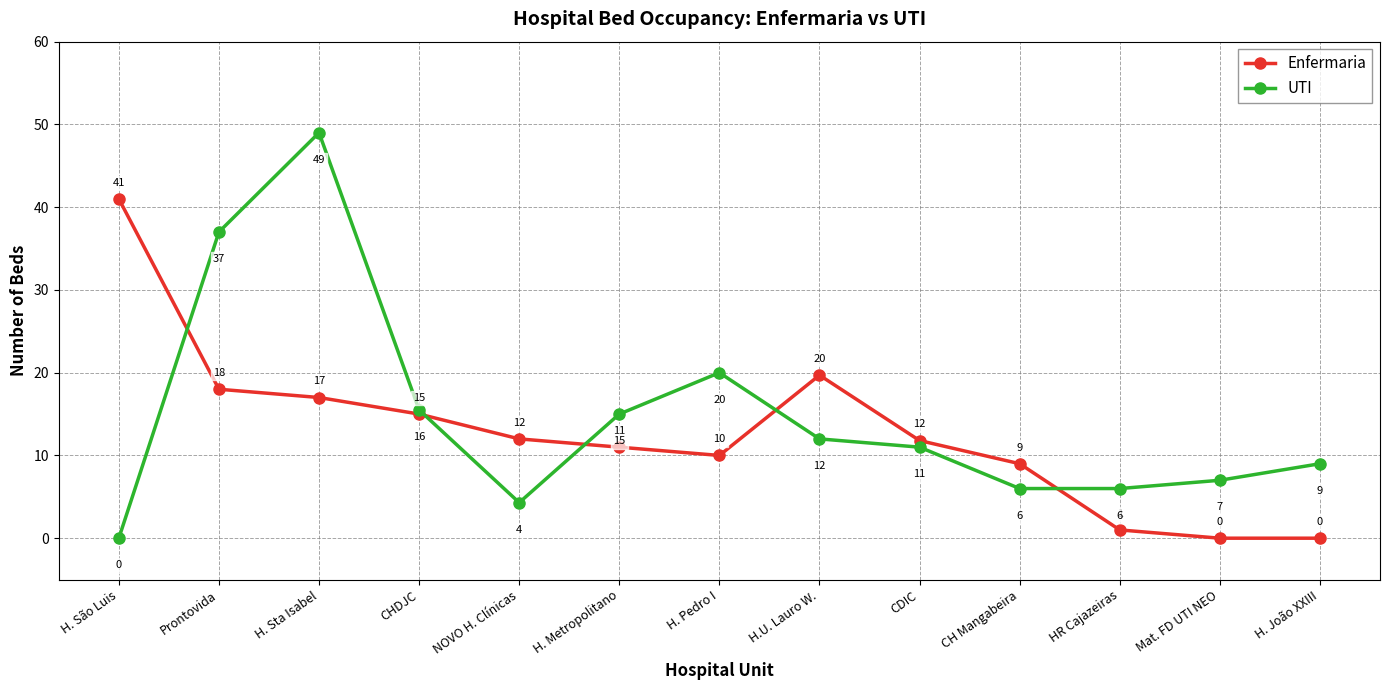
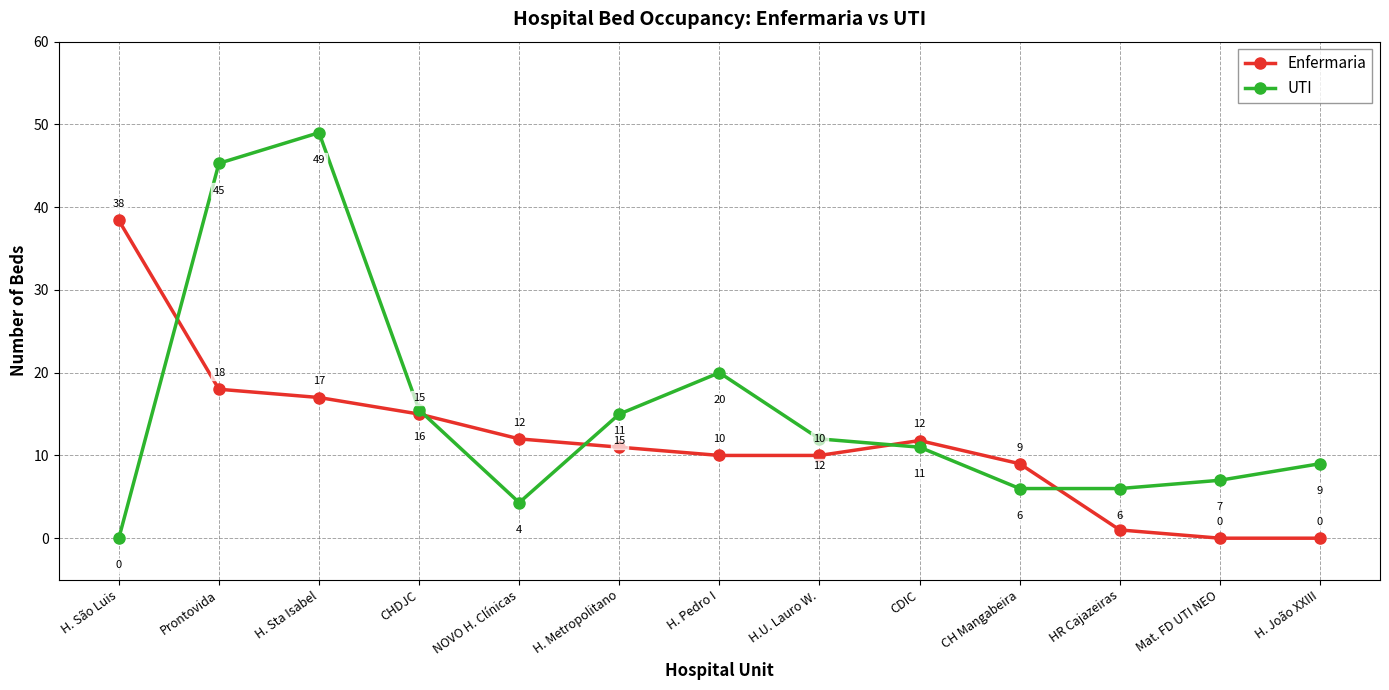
Enfermaria, H. São Luis: 41 -> 38
UTI, Prontovida: 37 -> 45
Enfermaria, H.U. Lauro W.: 20 -> 10
